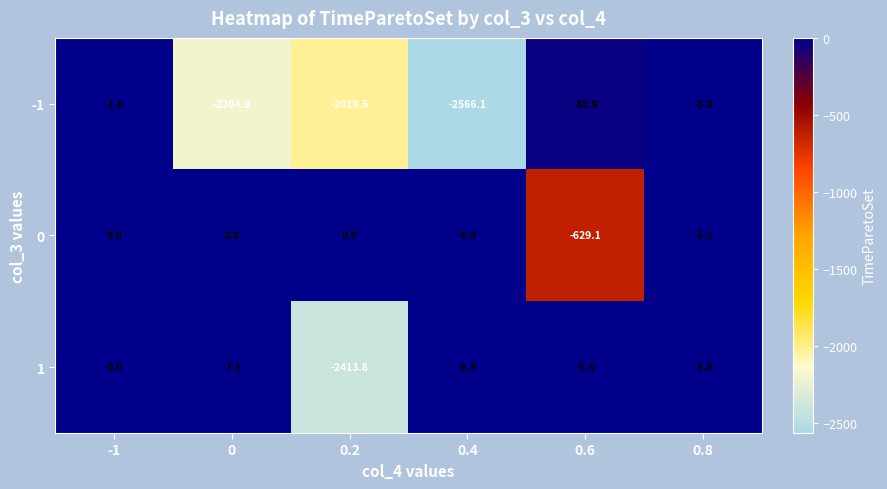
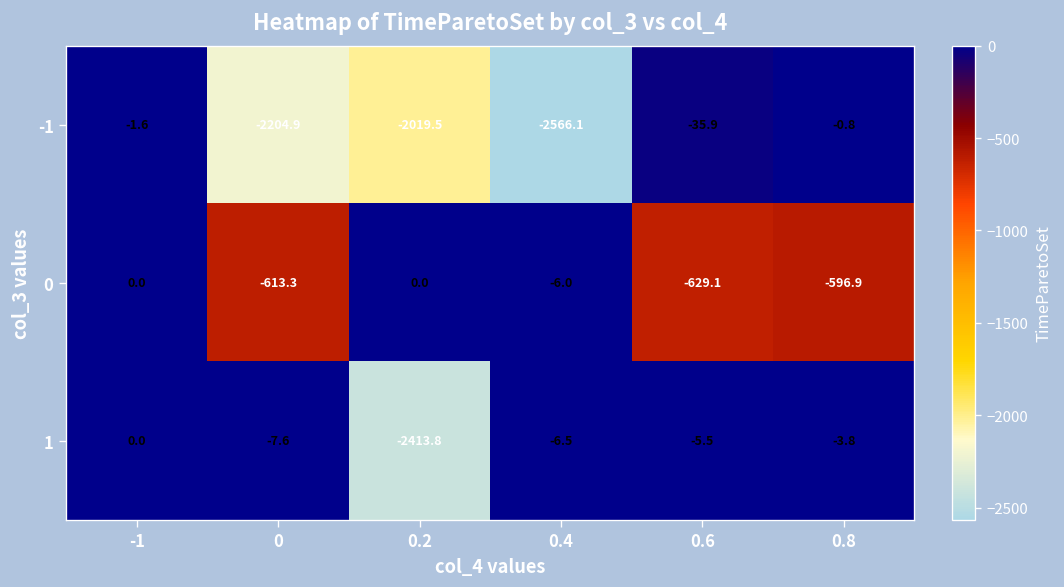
0, 0: 0.0 -> -613.3
0, 0.8: -5.2 -> -596.9
